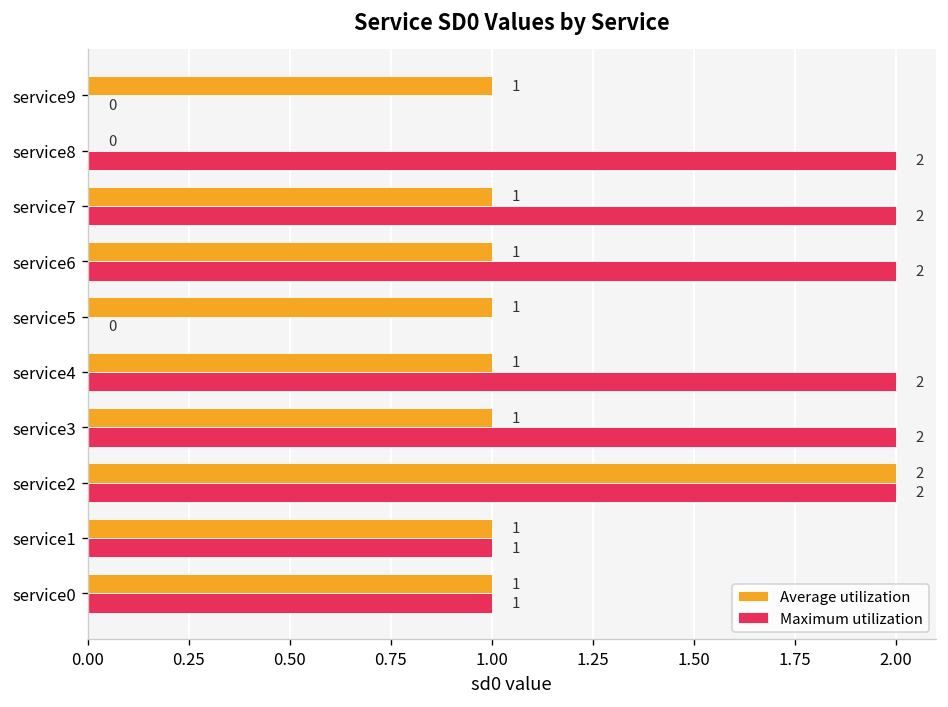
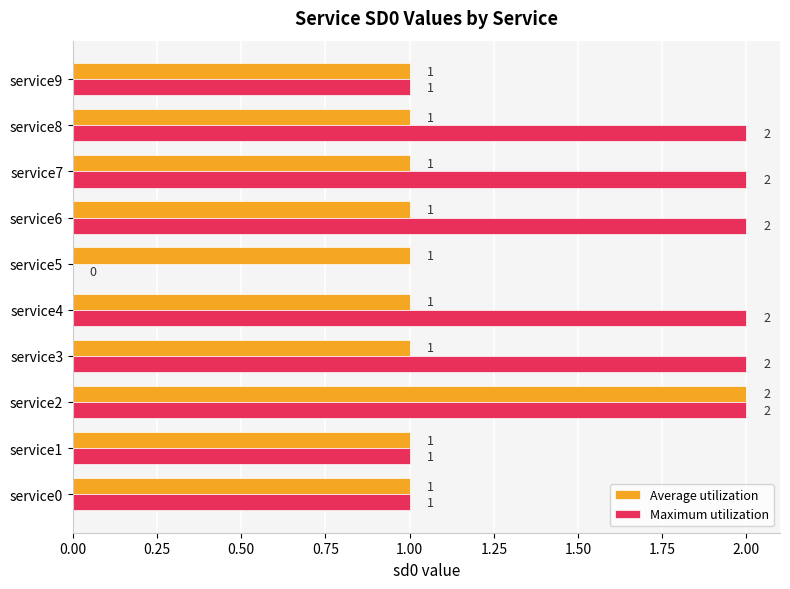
Maximum utilization, service9: 0 -> 1
Average utilization, service8: 0 -> 1
